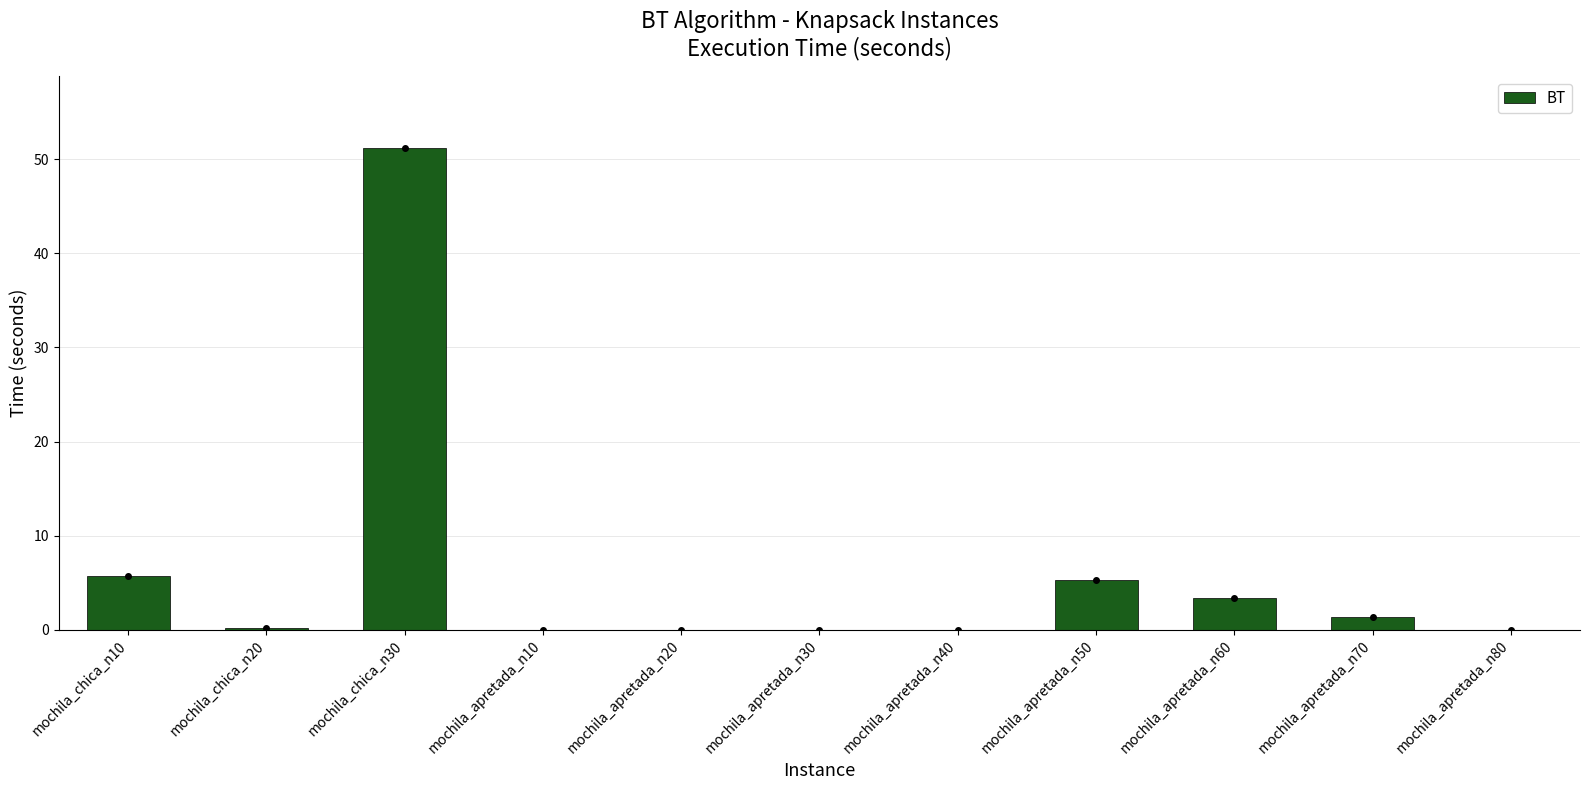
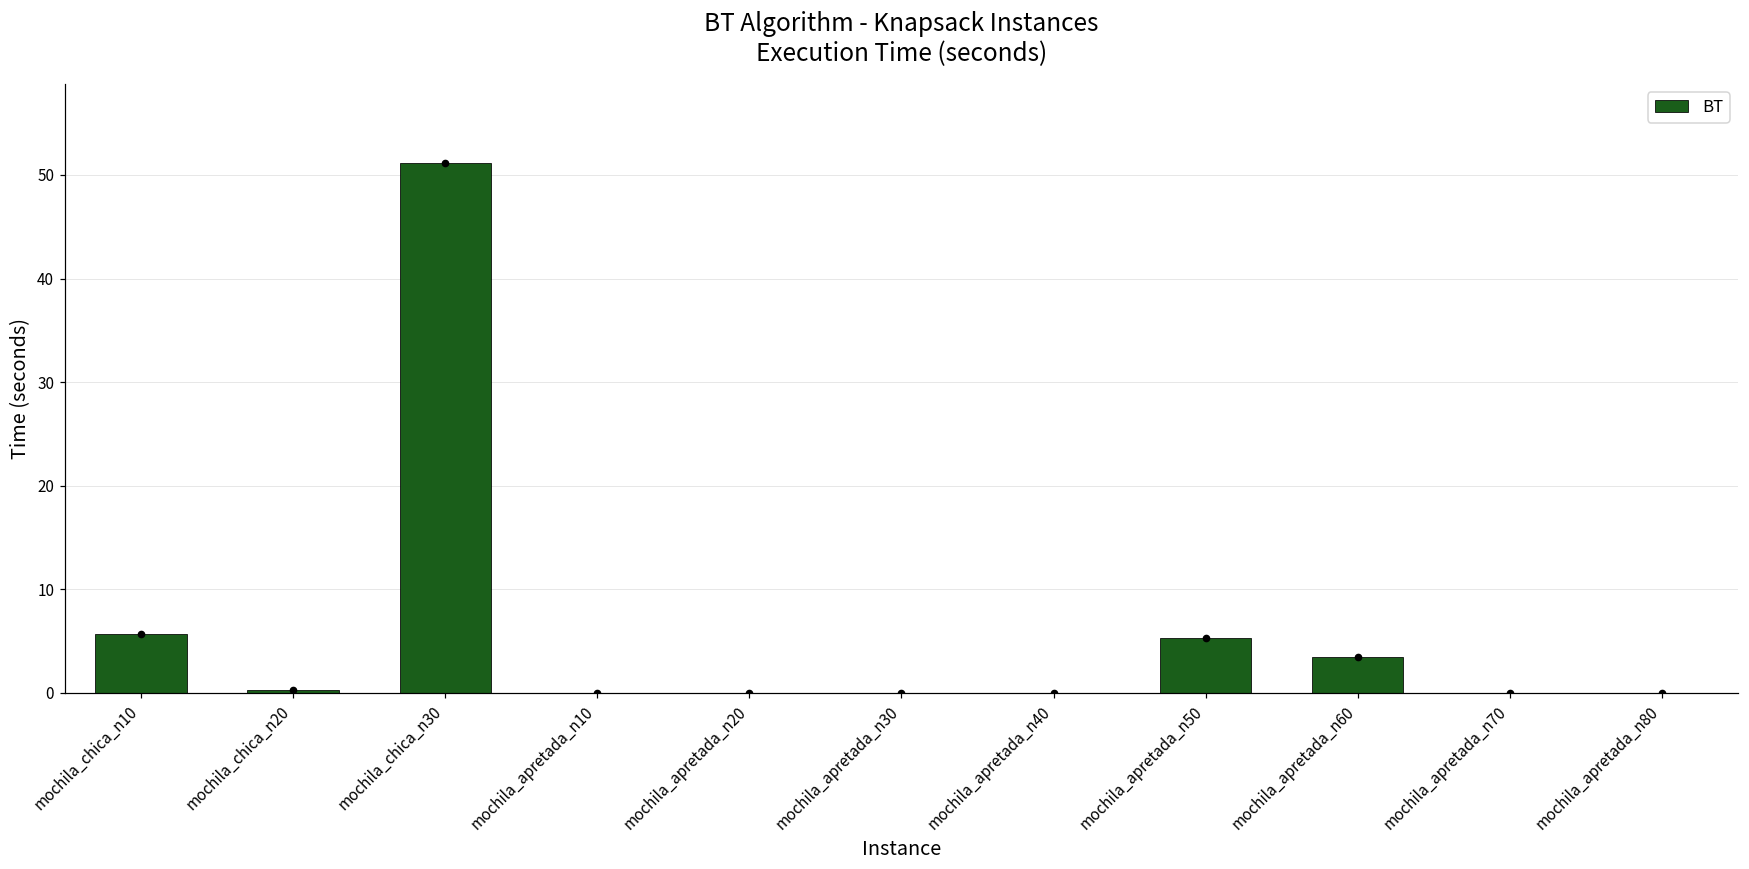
BT, mochila_apretada_n70: 1 -> 0
